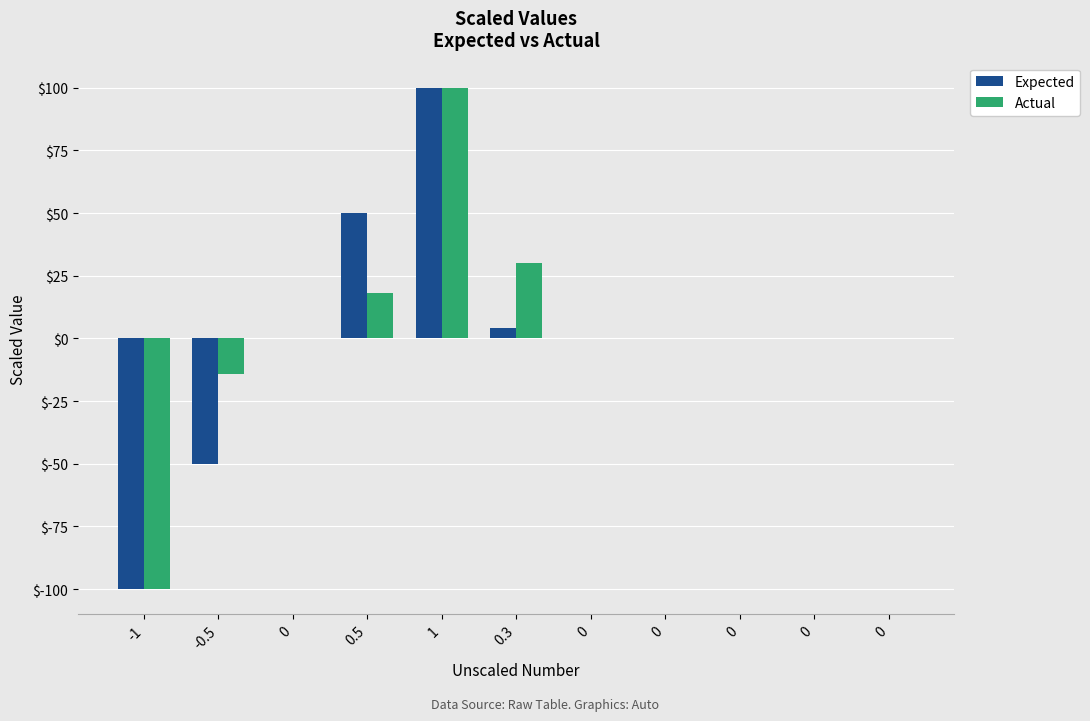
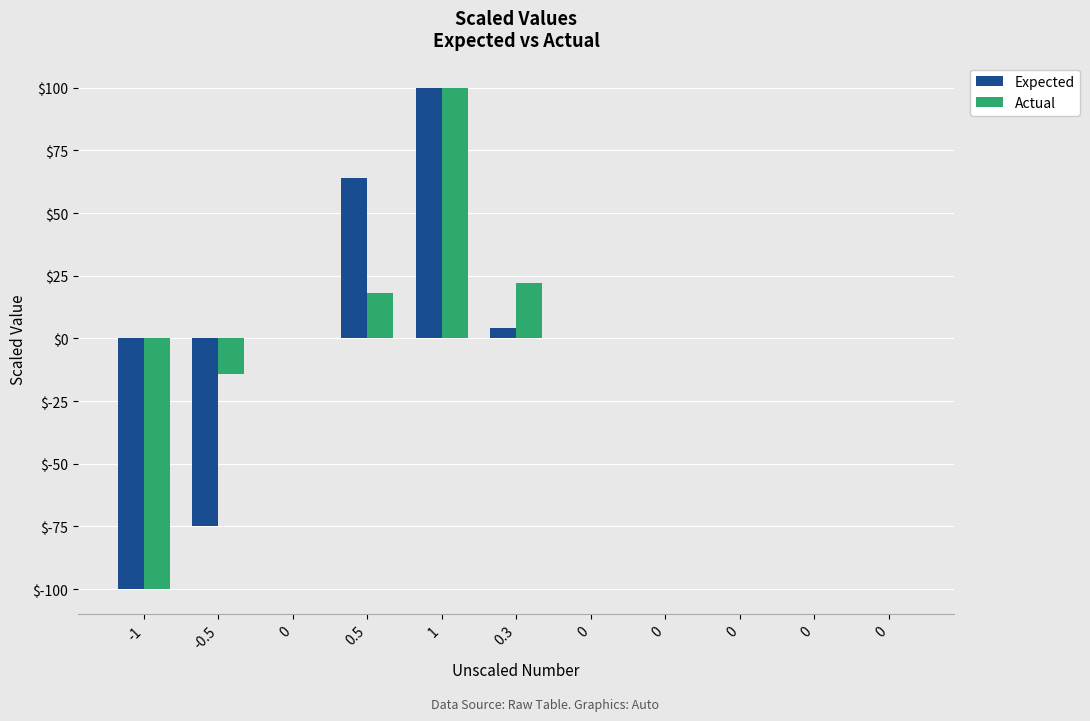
Expected, -0.5: $-50 -> $-75
Expected, 0.5: $50 -> $64
Actual, 0.3: $30 -> $22
